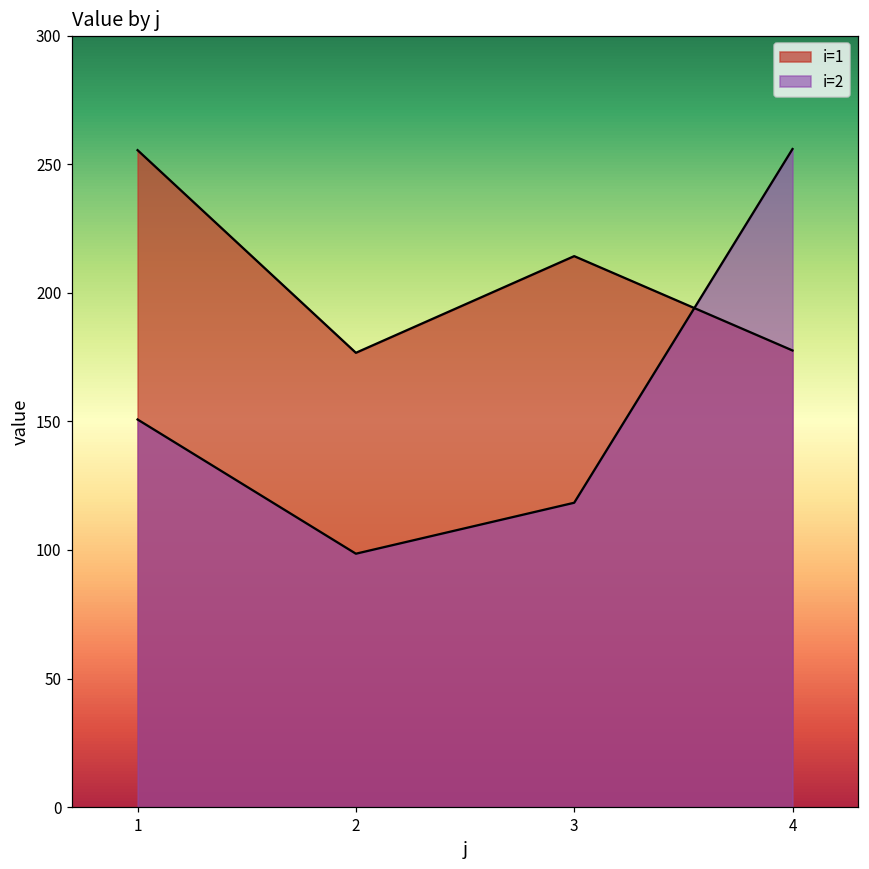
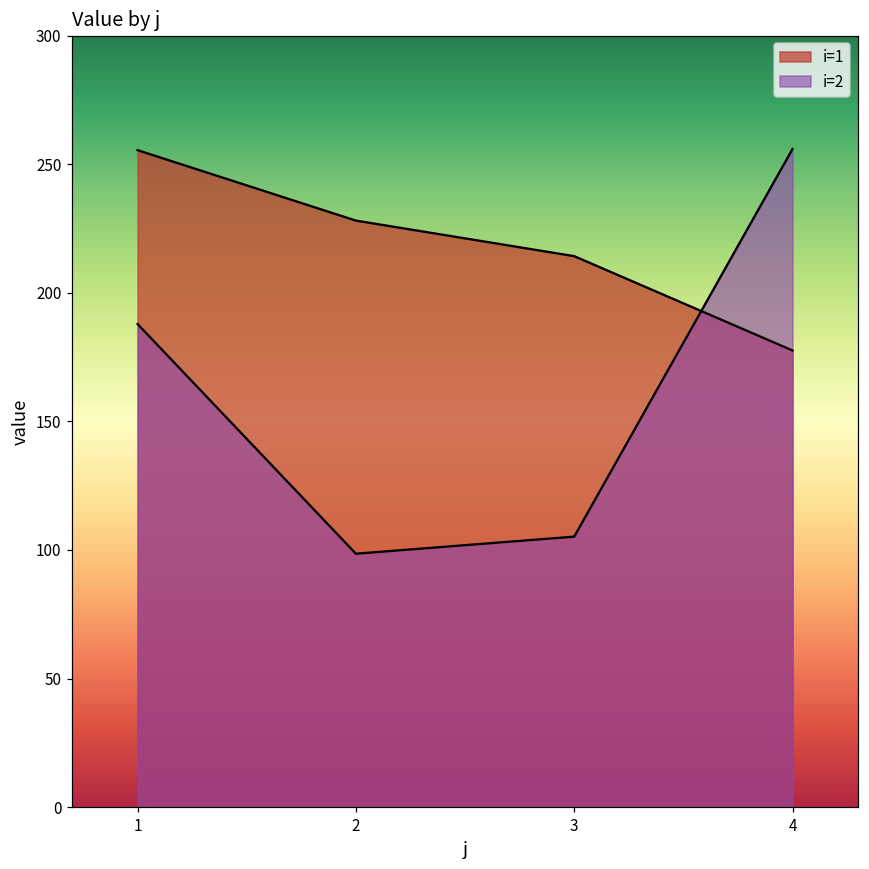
i=2, 1: 151 -> 188
i=1, 2: 177 -> 228
i=2, 3: 118 -> 105
